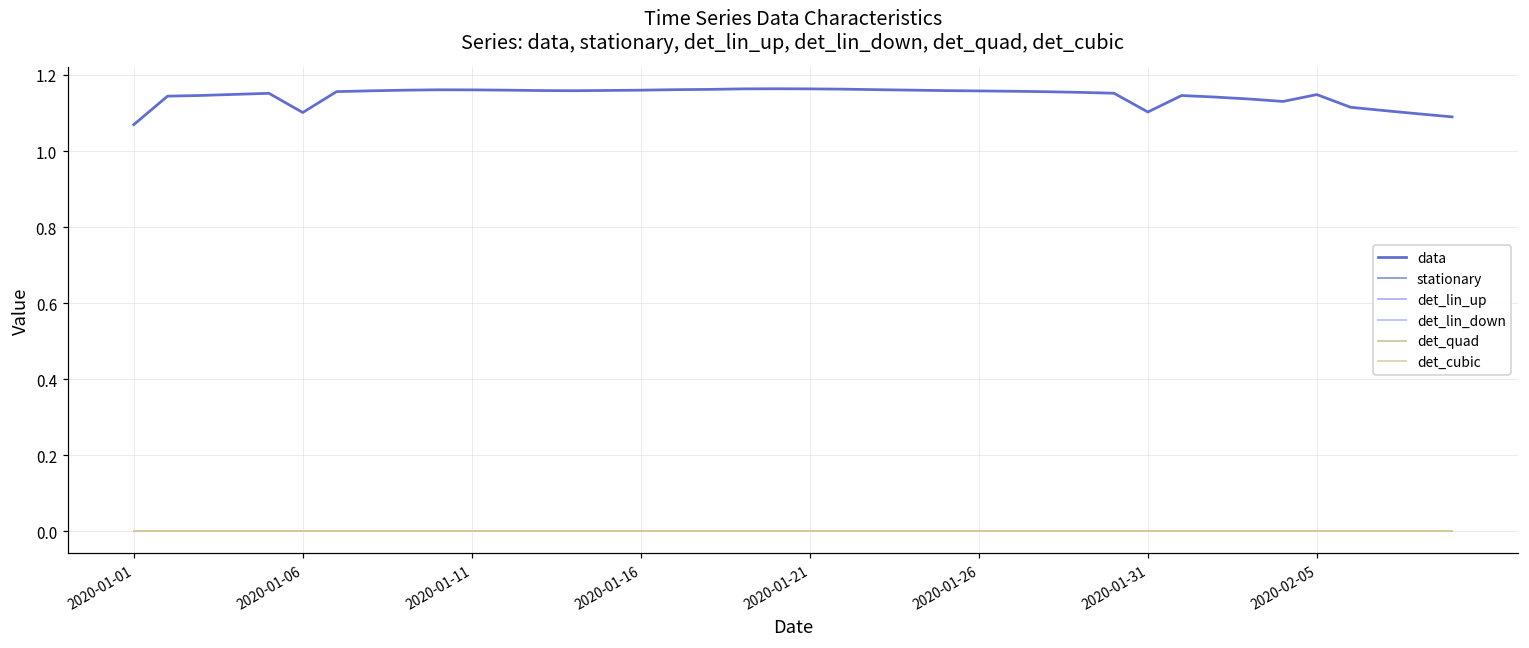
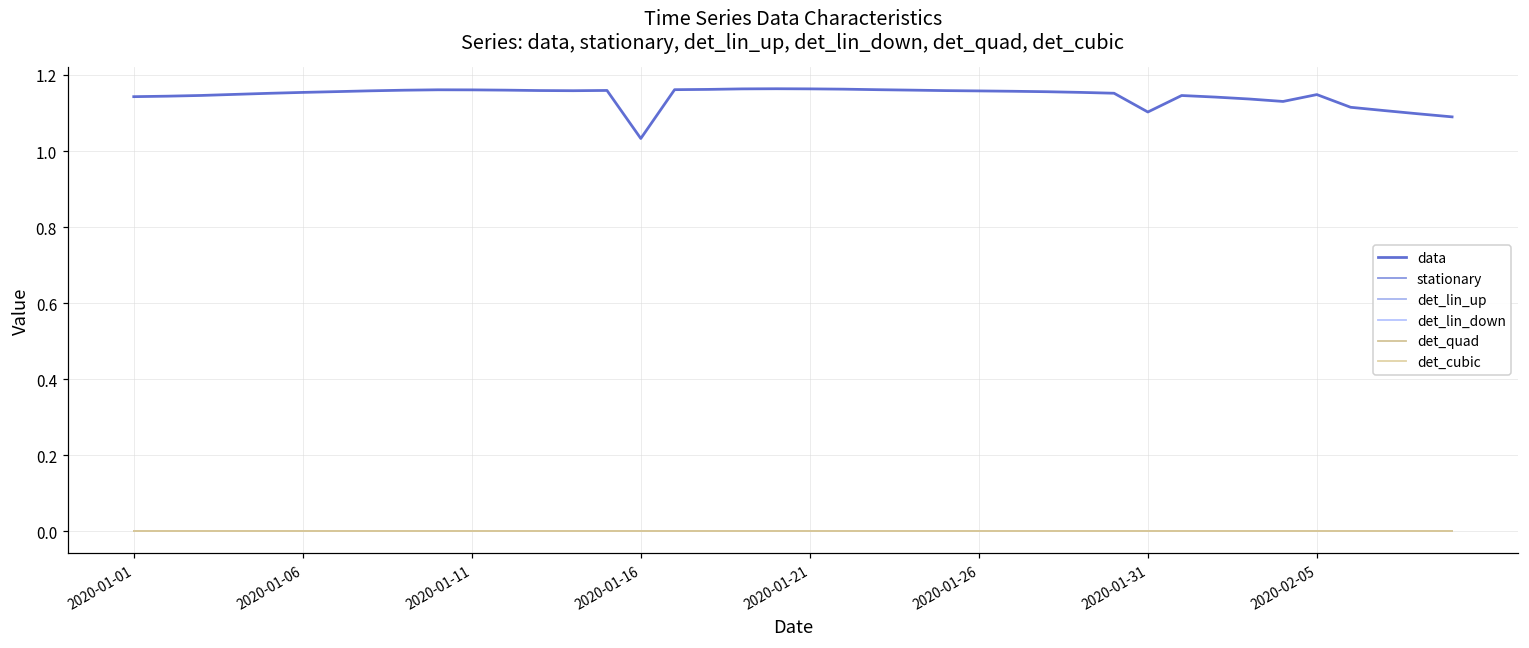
data, 2020-01-01: 1.07 -> 1.14
data, 2020-01-06: 1.10 -> 1.15
data, 2020-01-16: 1.16 -> 1.03
